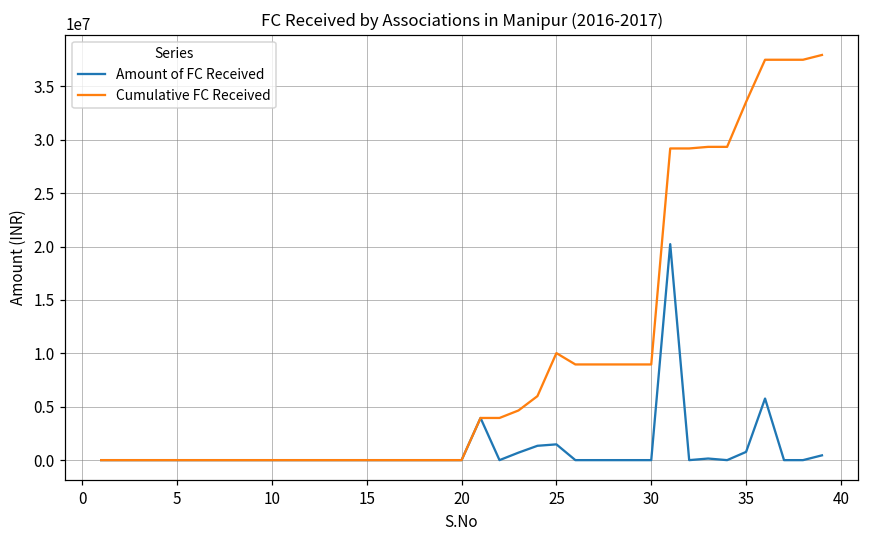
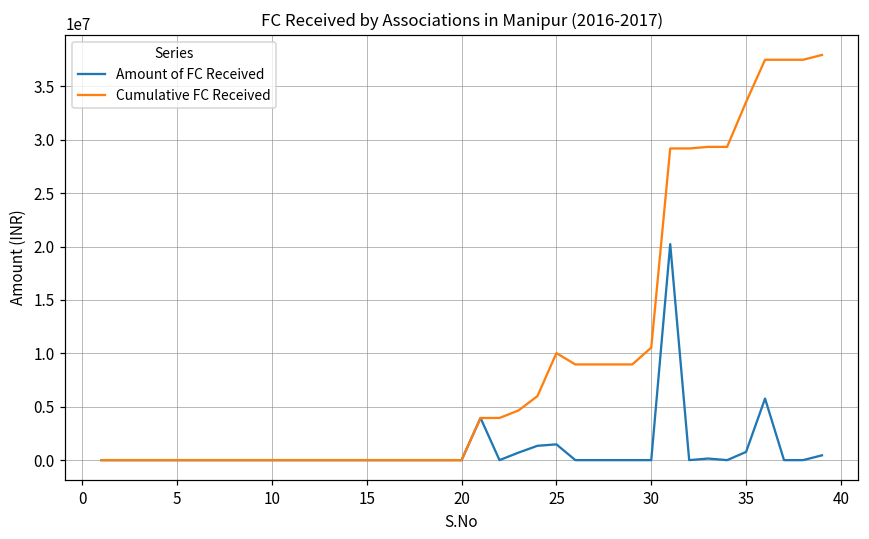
Cumulative FC Received, 30: 9000000 -> 11000000
